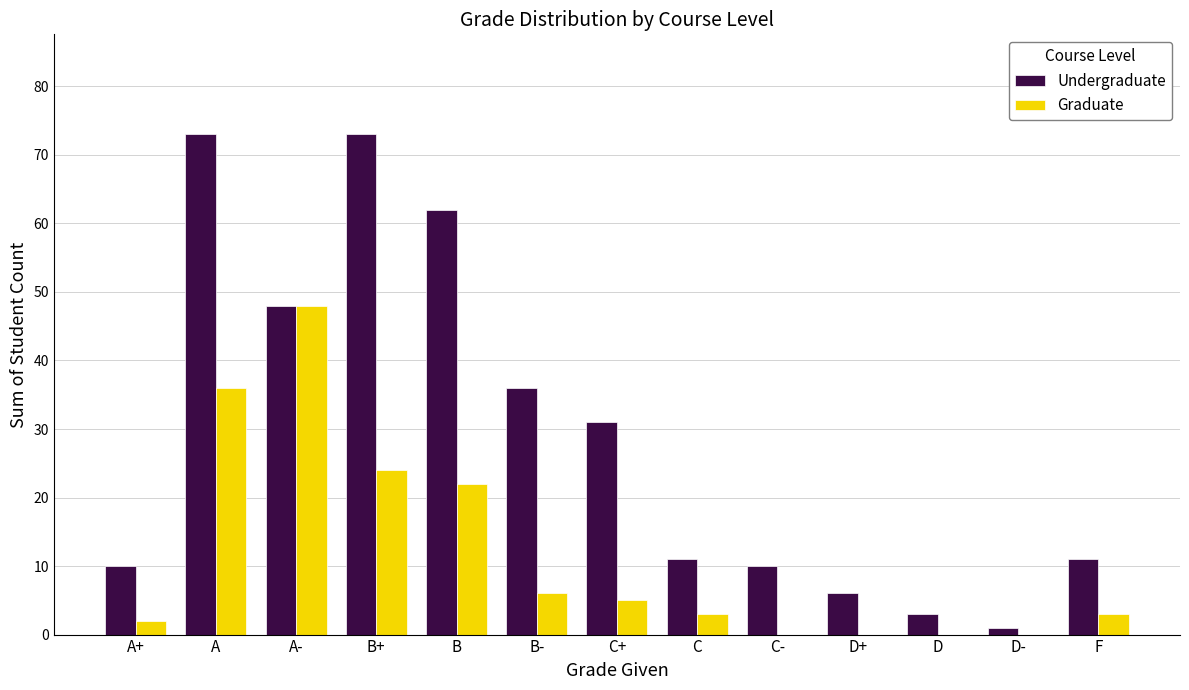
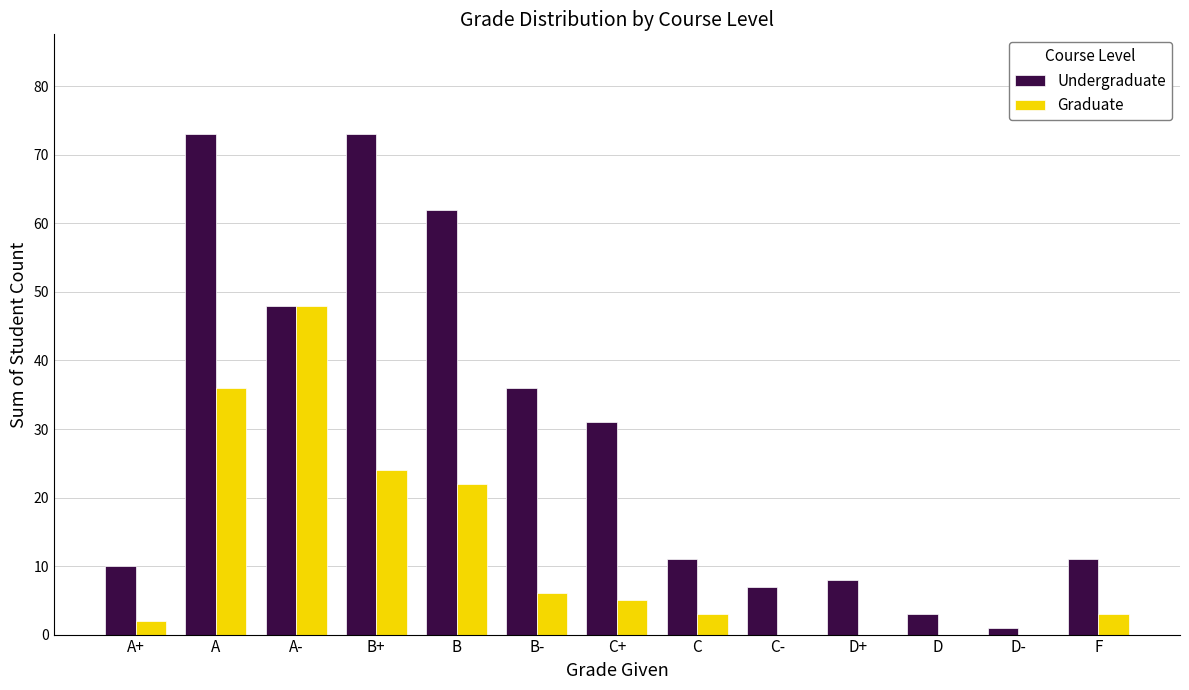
Undergraduate, C-: 10 -> 7
Undergraduate, D+: 6 -> 8
